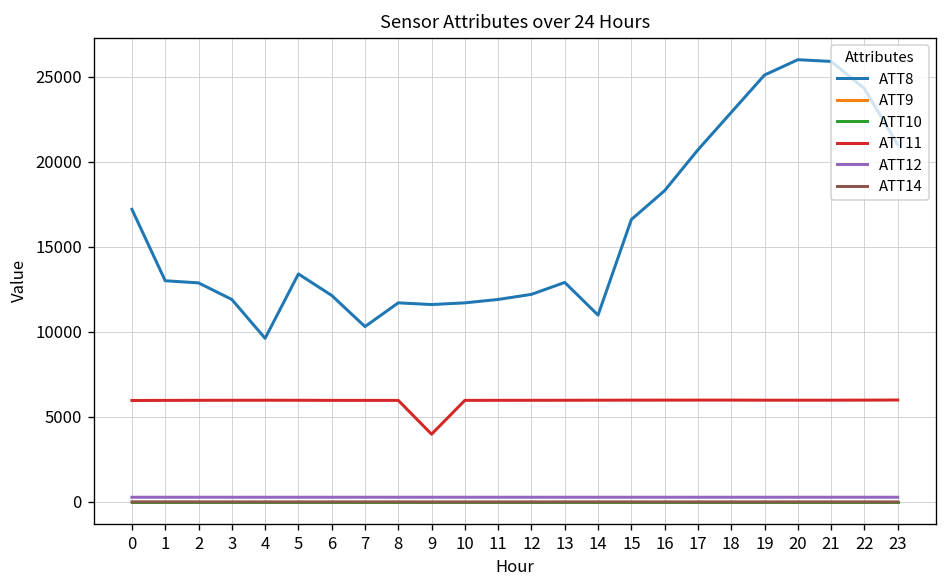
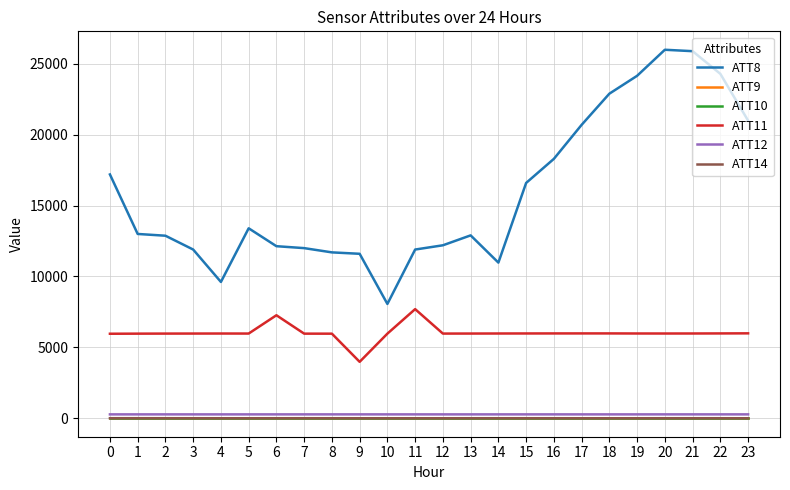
ATT11, 6: 6000 -> 7300
ATT8, 7: 10300 -> 12000
ATT8, 10: 11700 -> 8100
ATT11, 11: 6000 -> 7700
ATT8, 19: 25100 -> 24200
